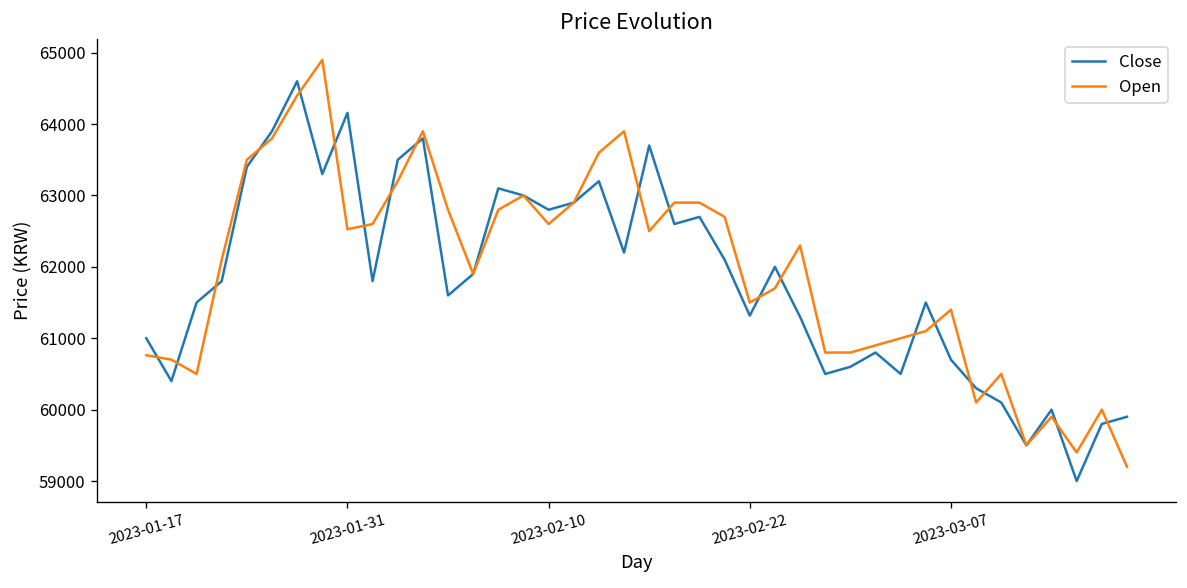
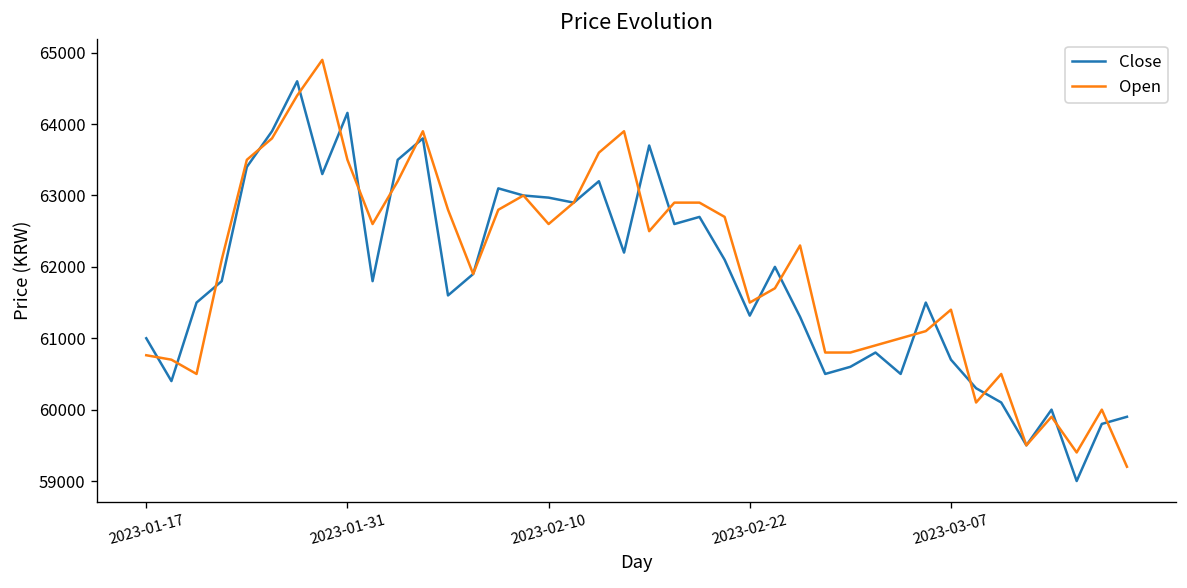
Open, 2023-01-31: 62500 -> 63500
Close, 2023-02-10: 62800 -> 63000
